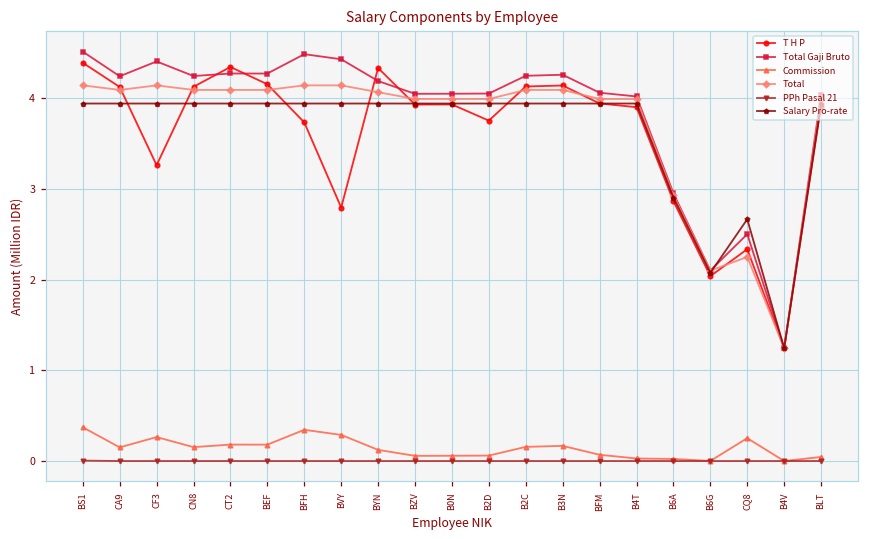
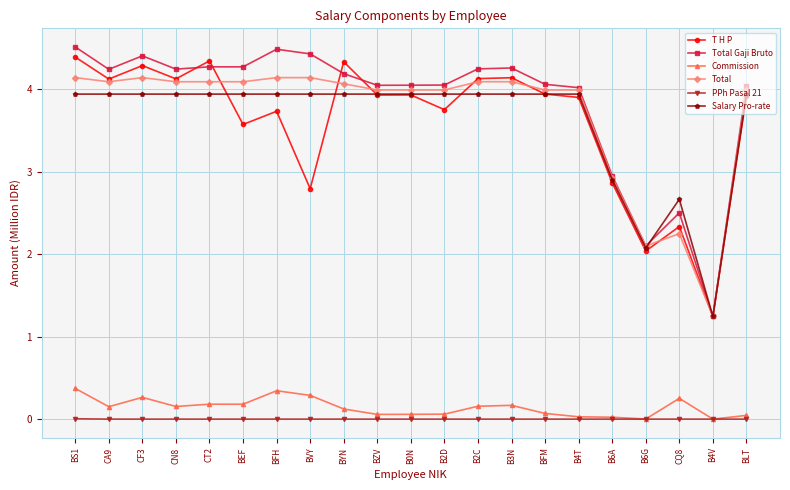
T H P, CF3: 3.3 -> 4.3
T H P, BEF: 4.2 -> 3.6
